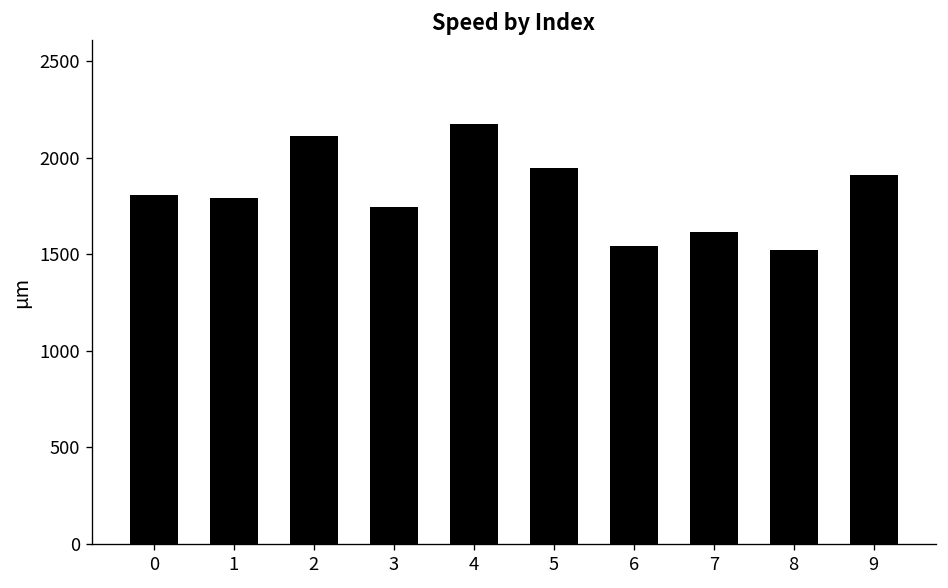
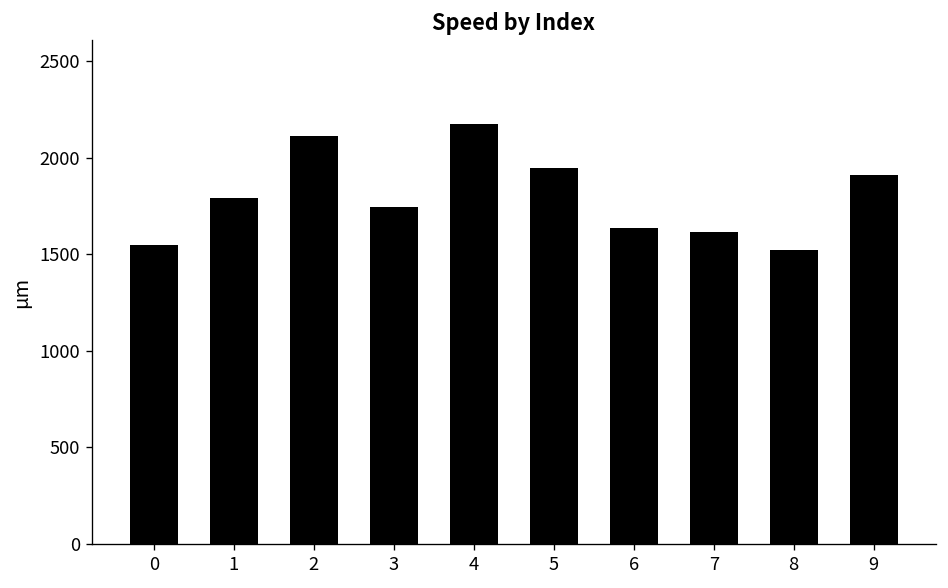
0: 1810 -> 1550
6: 1540 -> 1640
